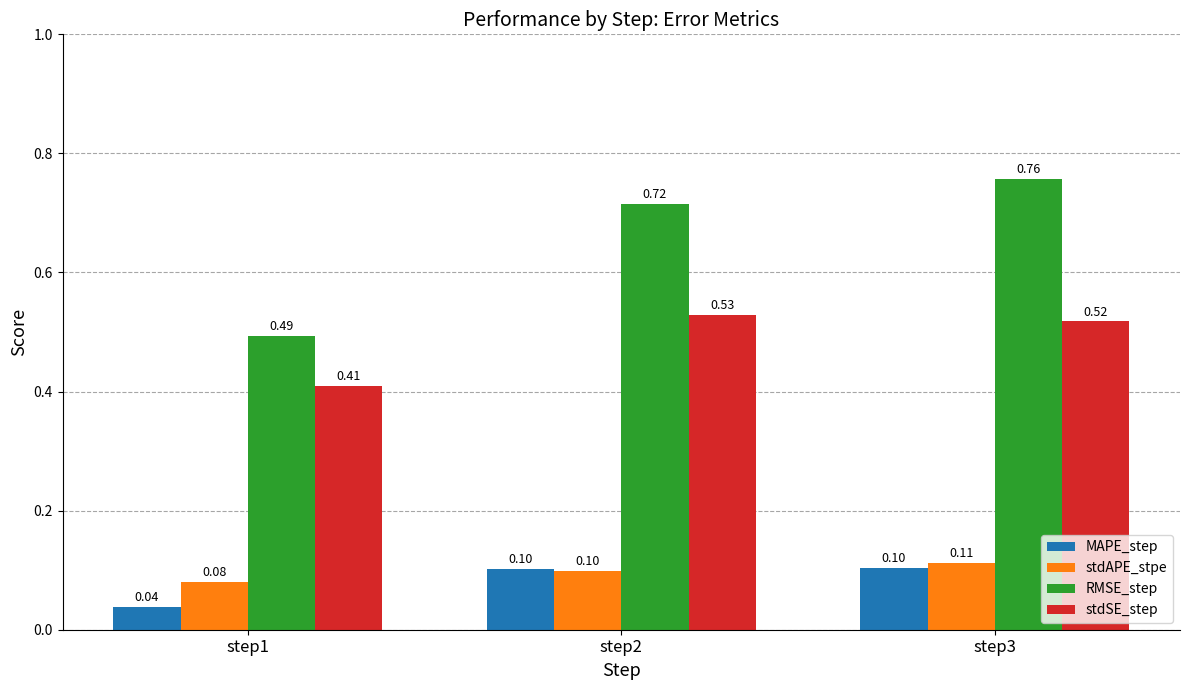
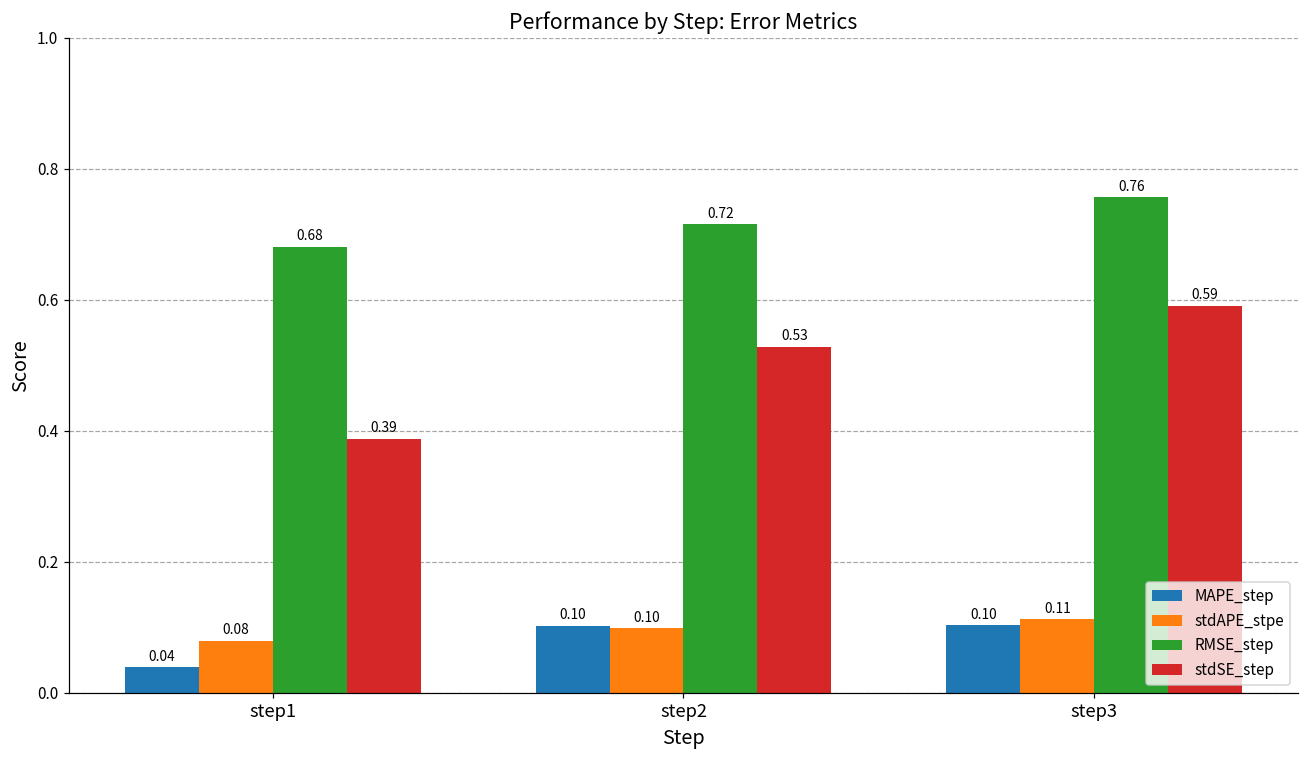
RMSE_step, step1: 0.49 -> 0.68
stdSE_step, step1: 0.41 -> 0.39
stdSE_step, step3: 0.52 -> 0.59
